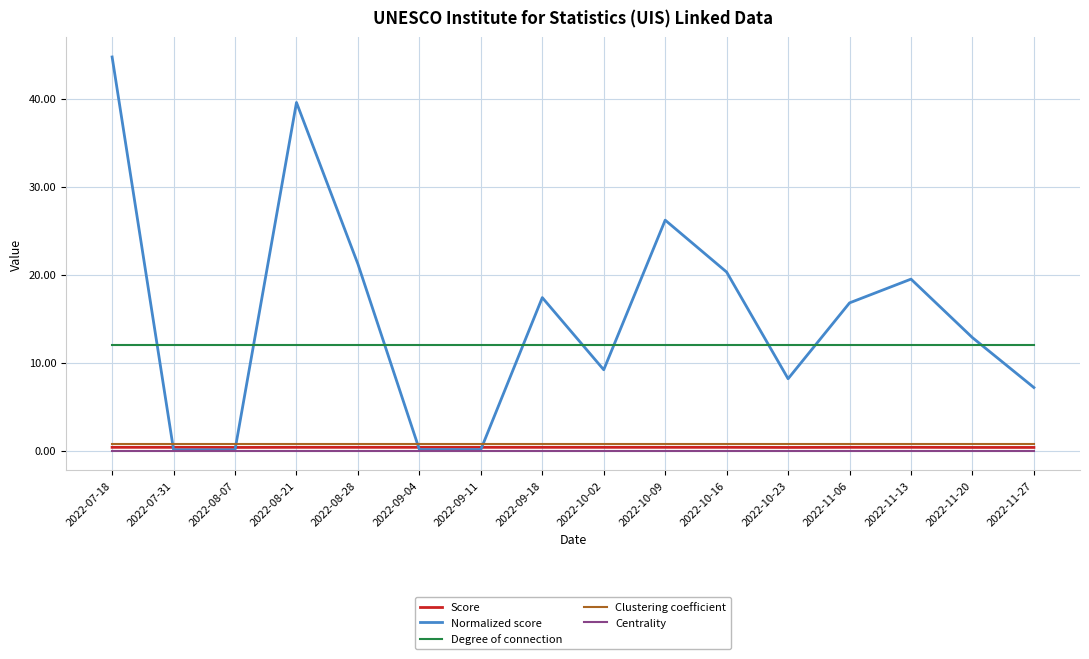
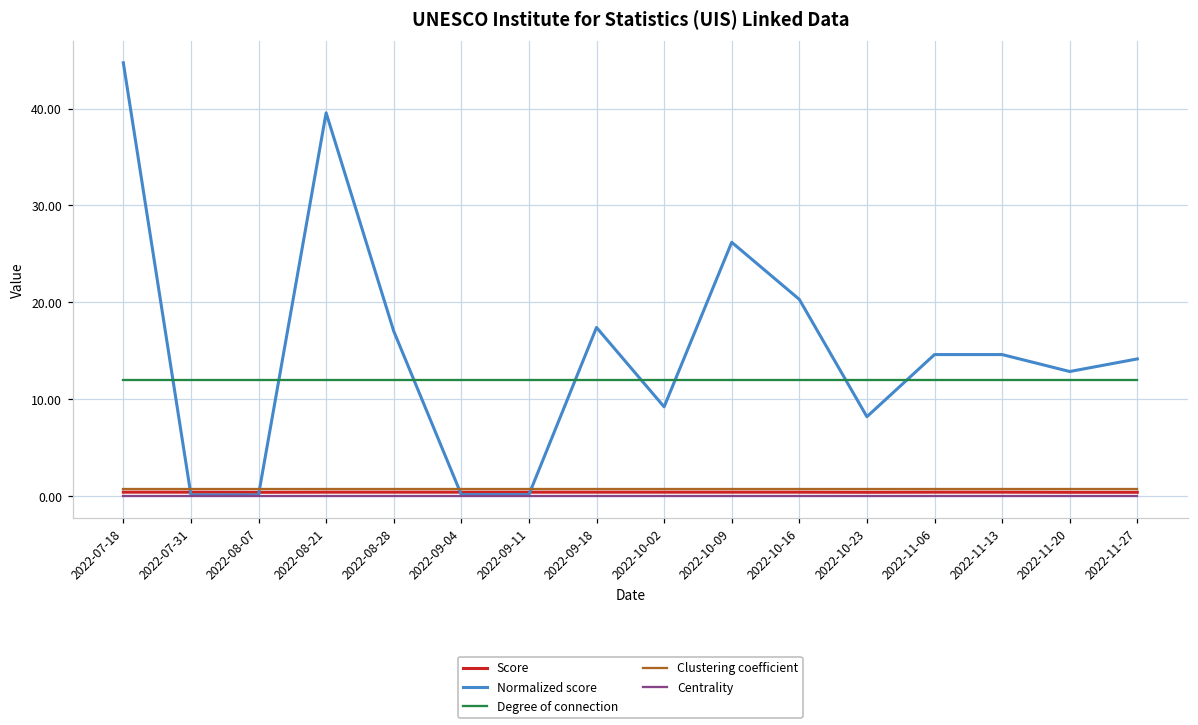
Normalized score, 2022-08-28: 21 -> 17
Normalized score, 2022-11-06: 17 -> 15
Normalized score, 2022-11-13: 20 -> 15
Normalized score, 2022-11-27: 7 -> 14
